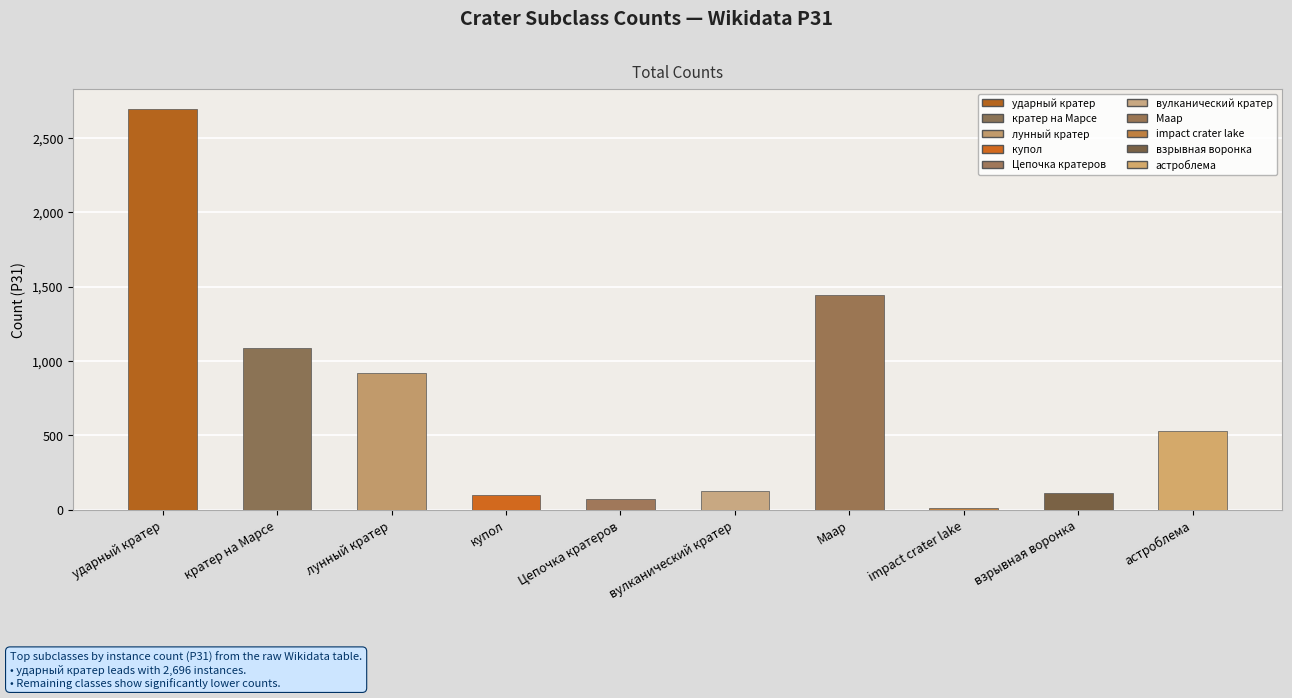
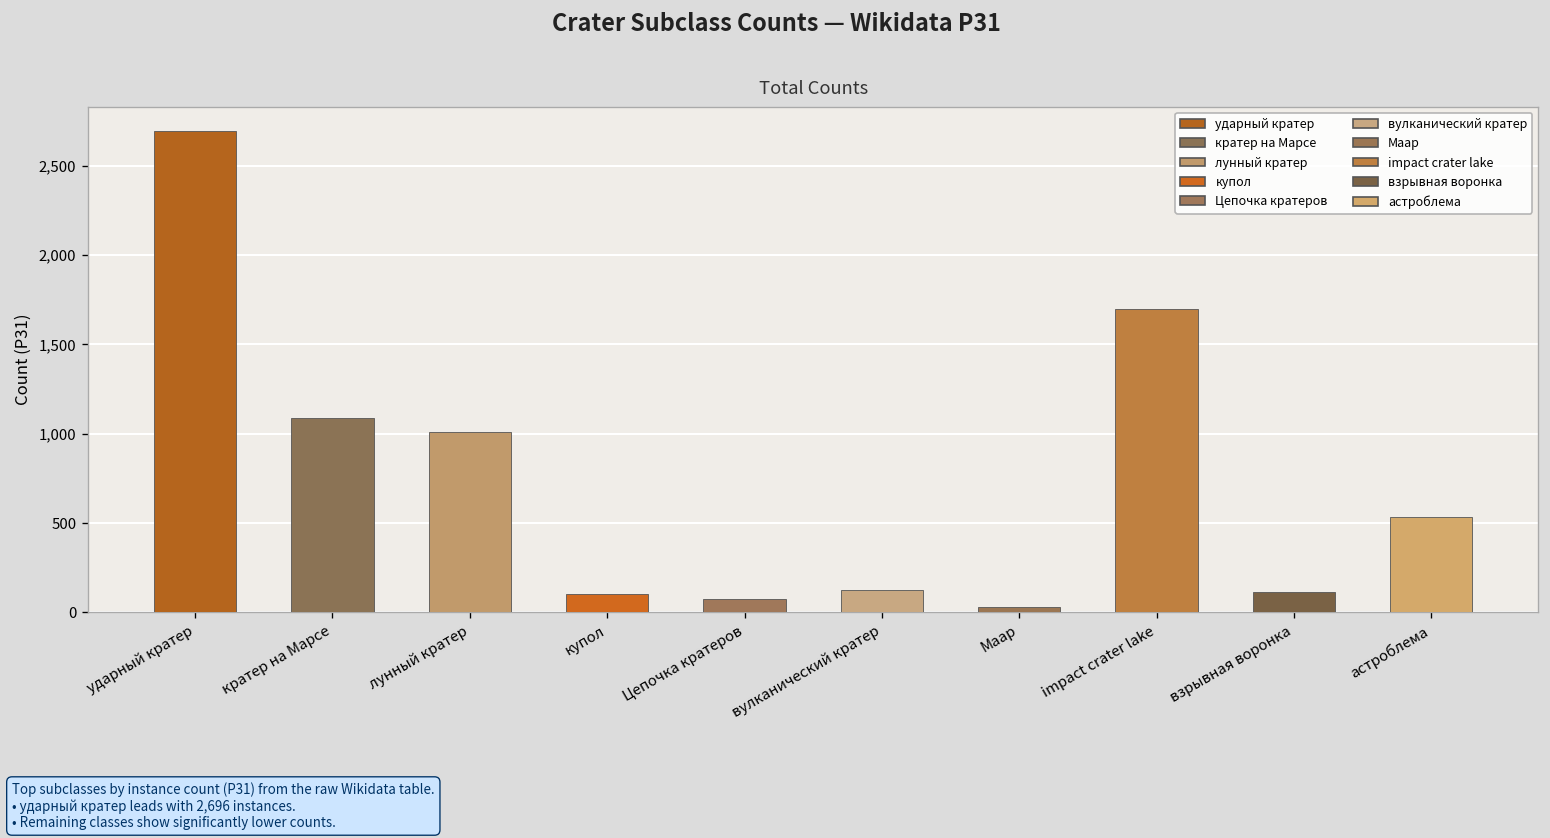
лунный кратер: 920 -> 1,010
Маар: 1,440 -> 30
impact crater lake: 10 -> 1,700
